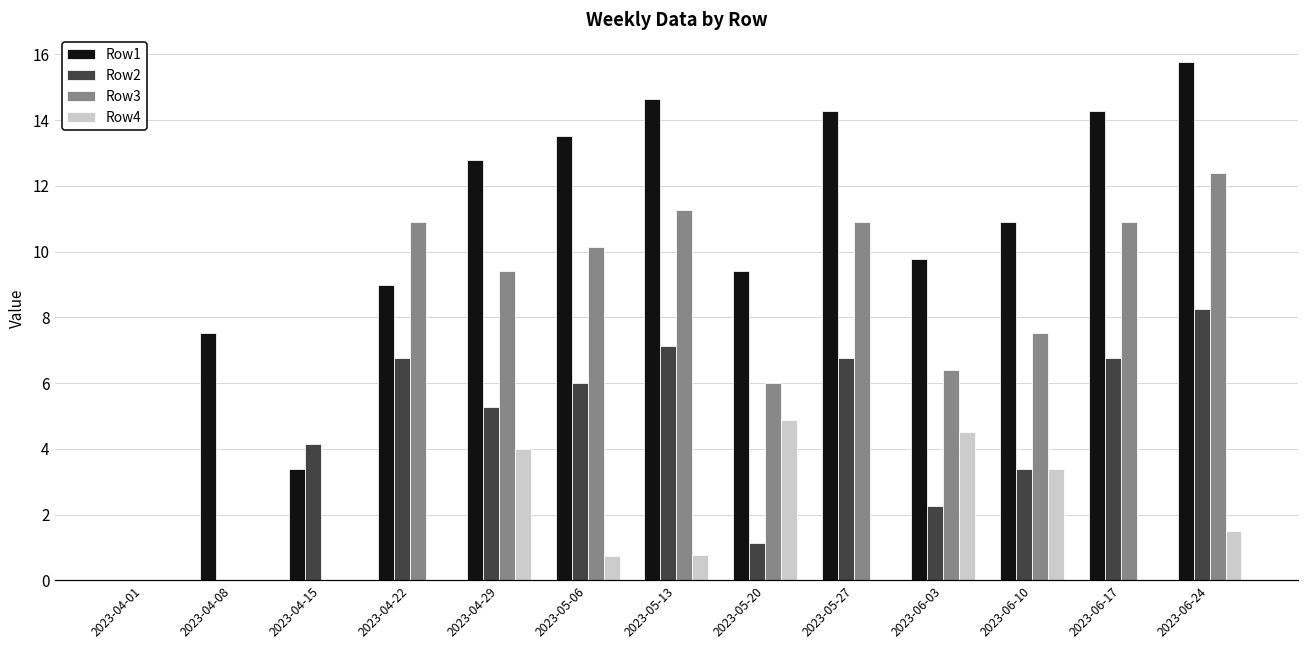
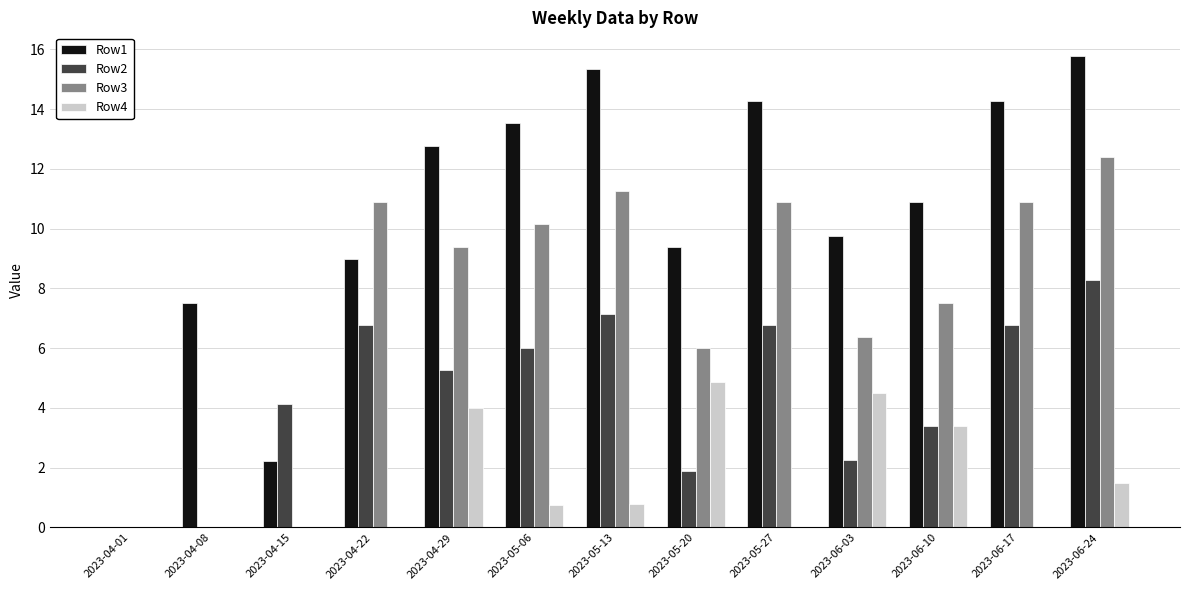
Row1, 2023-04-15: 3.4 -> 2.2
Row1, 2023-05-13: 14.7 -> 15.3
Row2, 2023-05-20: 1.1 -> 1.9
